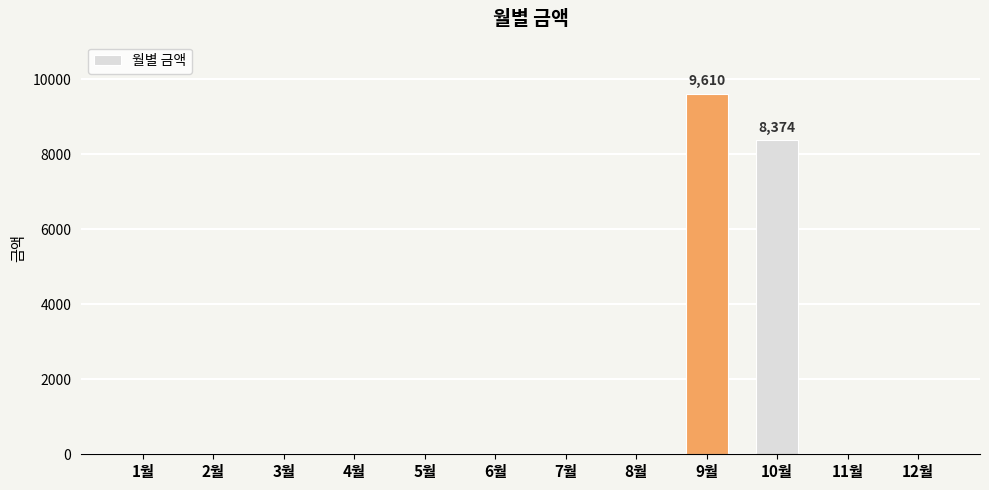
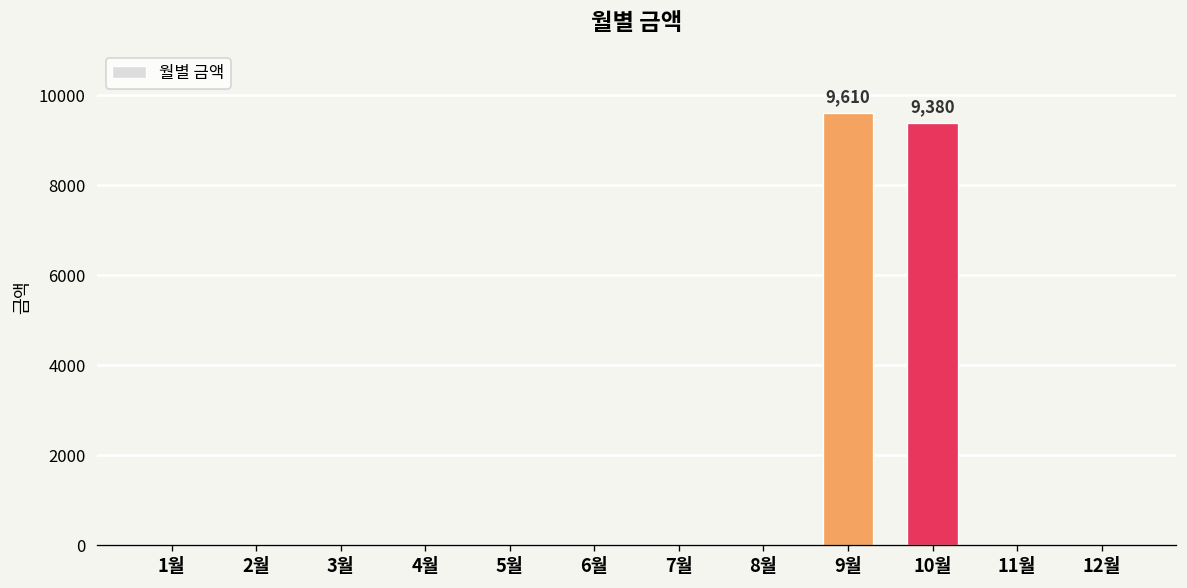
10월: 8,374 -> 9,380
